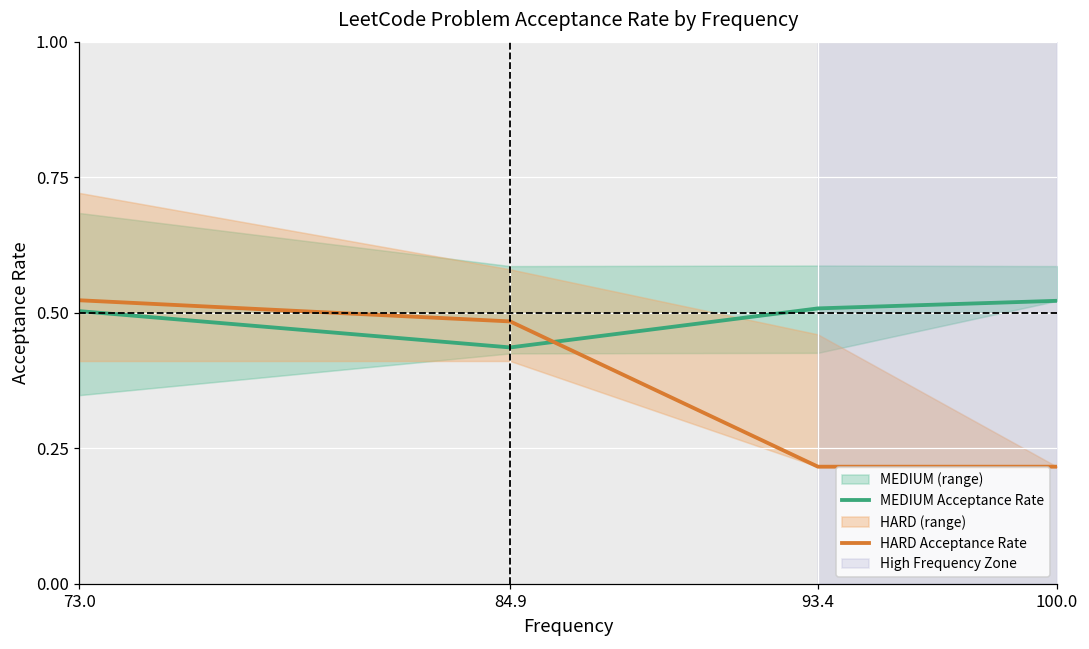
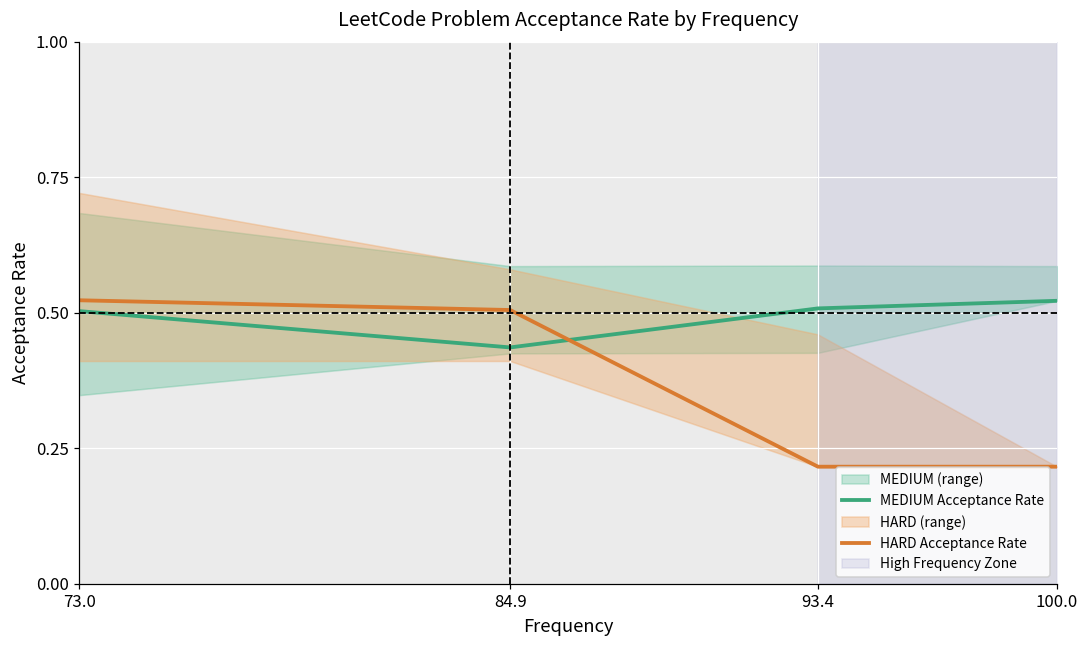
HARD Acceptance Rate, 84.9: 0.48 -> 0.51
